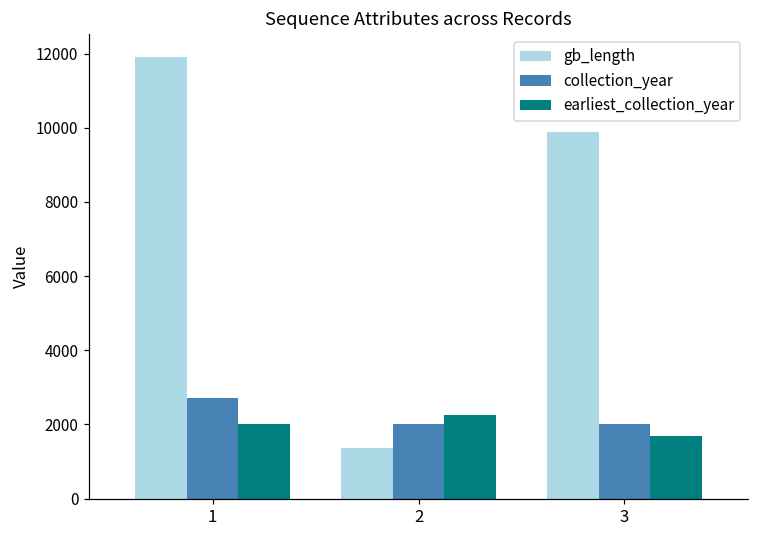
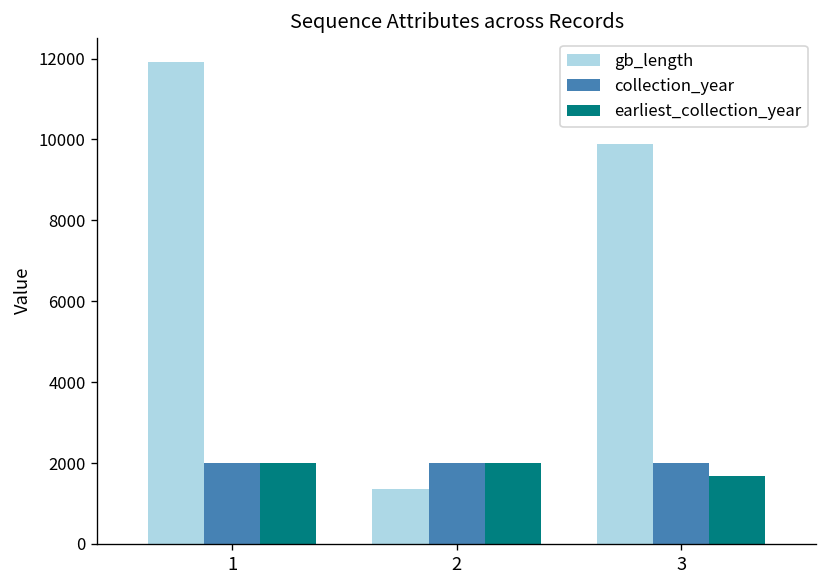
collection_year, 1: 2700 -> 2000
earliest_collection_year, 2: 2300 -> 2000
